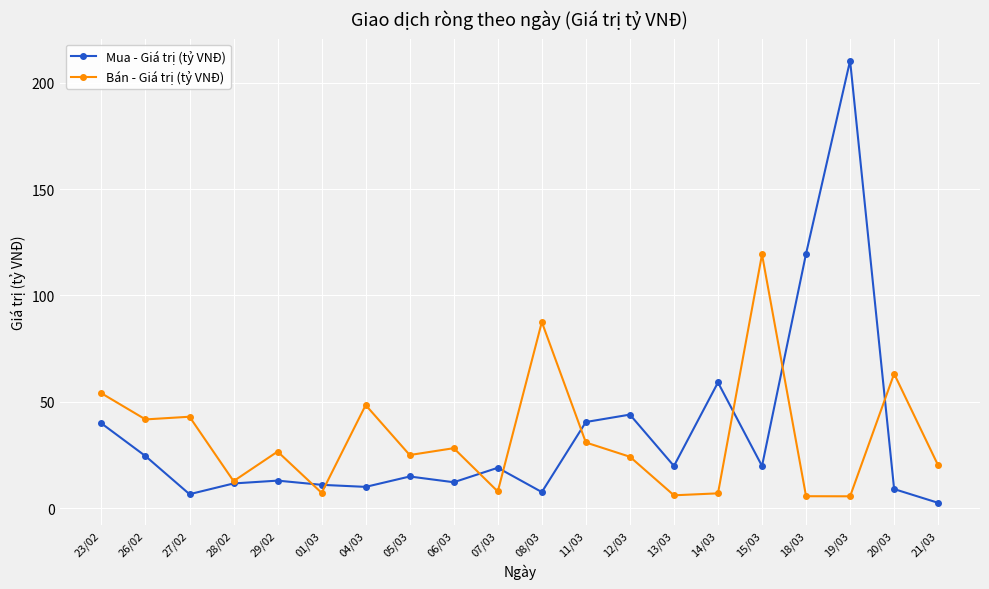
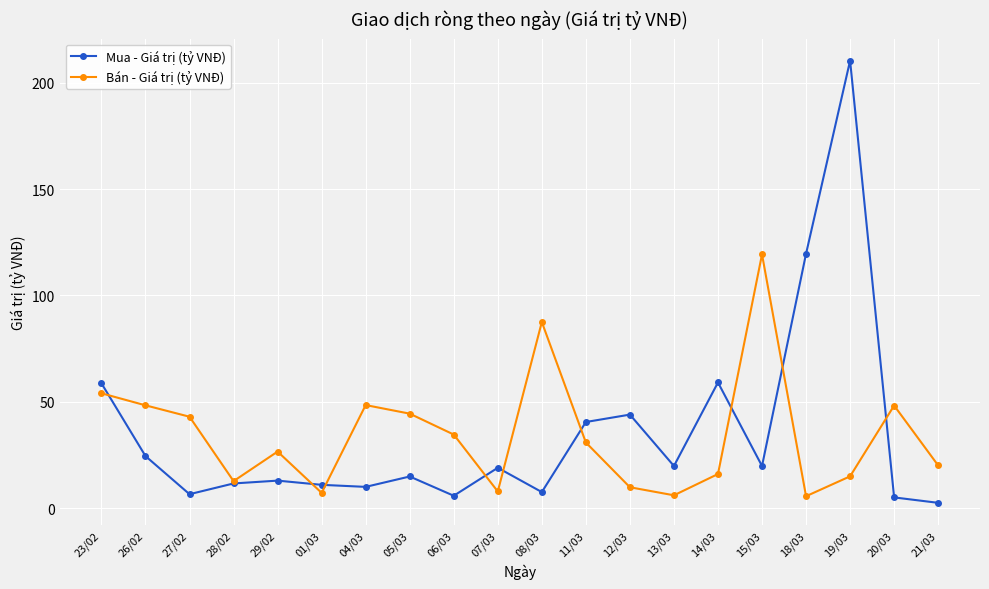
Mua - Giá trị (tỷ VNĐ), 23/02: 40 -> 59
Bán - Giá trị (tỷ VNĐ), 26/02: 42 -> 48
Bán - Giá trị (tỷ VNĐ), 05/03: 25 -> 44
Mua - Giá trị (tỷ VNĐ), 06/03: 12 -> 6
Bán - Giá trị (tỷ VNĐ), 06/03: 28 -> 35
Bán - Giá trị (tỷ VNĐ), 12/03: 24 -> 10
Bán - Giá trị (tỷ VNĐ), 14/03: 7 -> 16
Bán - Giá trị (tỷ VNĐ), 19/03: 6 -> 15
Mua - Giá trị (tỷ VNĐ), 20/03: 9 -> 5
Bán - Giá trị (tỷ VNĐ), 20/03: 63 -> 48
